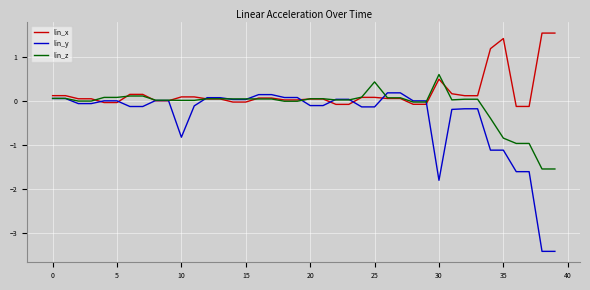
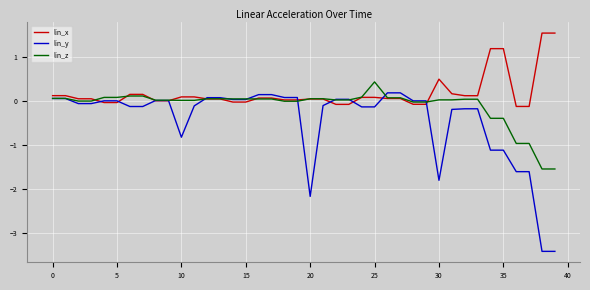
lin_y, 20: -0.1 -> -2.2
lin_z, 30: 0.6 -> 0.0
lin_x, 35: 1.4 -> 1.2
lin_z, 35: -0.8 -> -0.4
